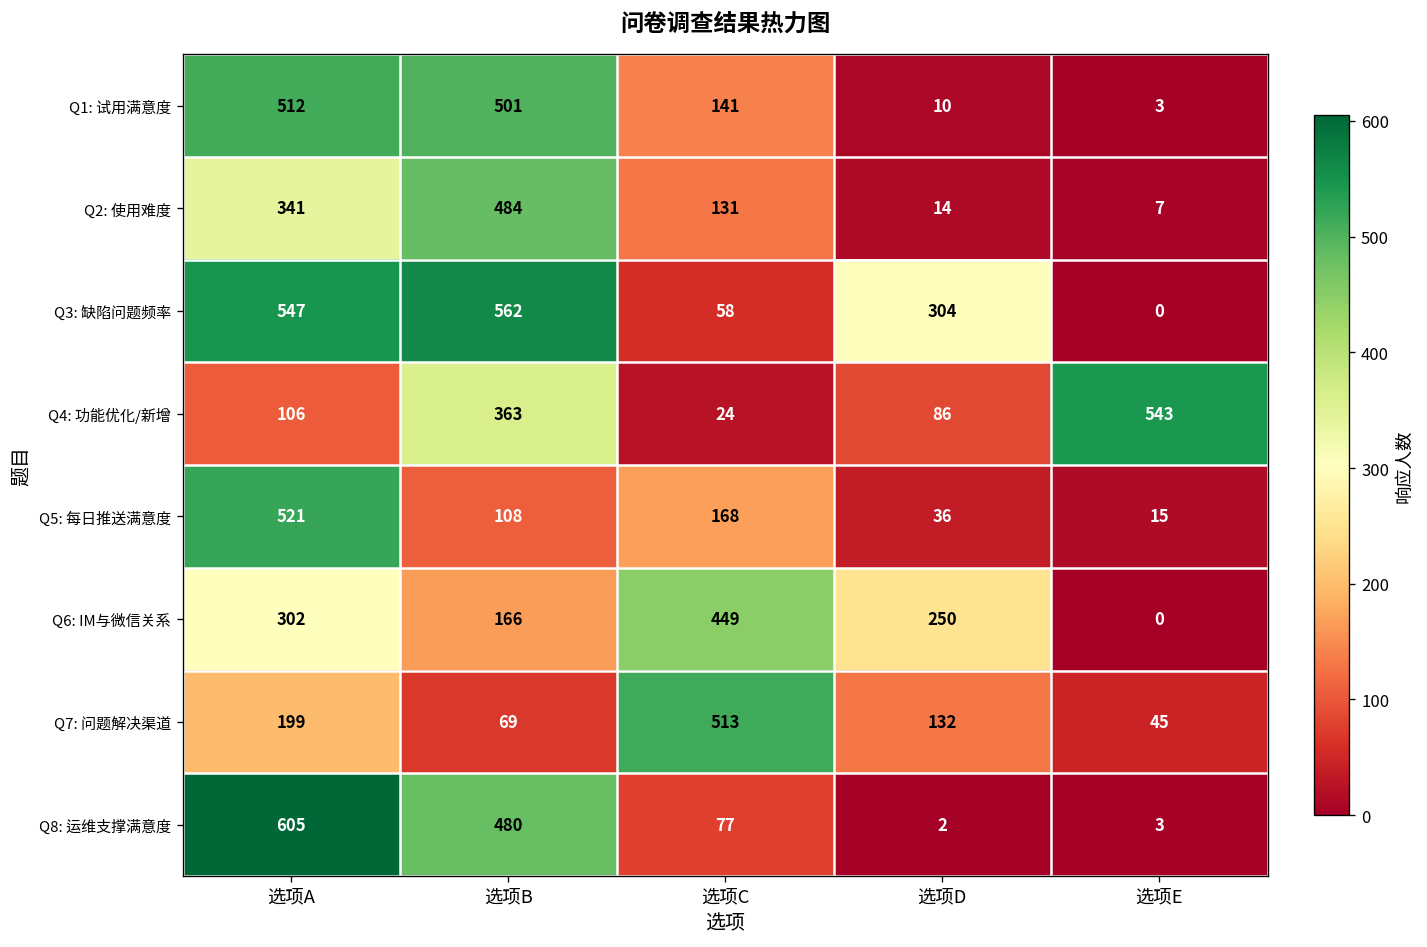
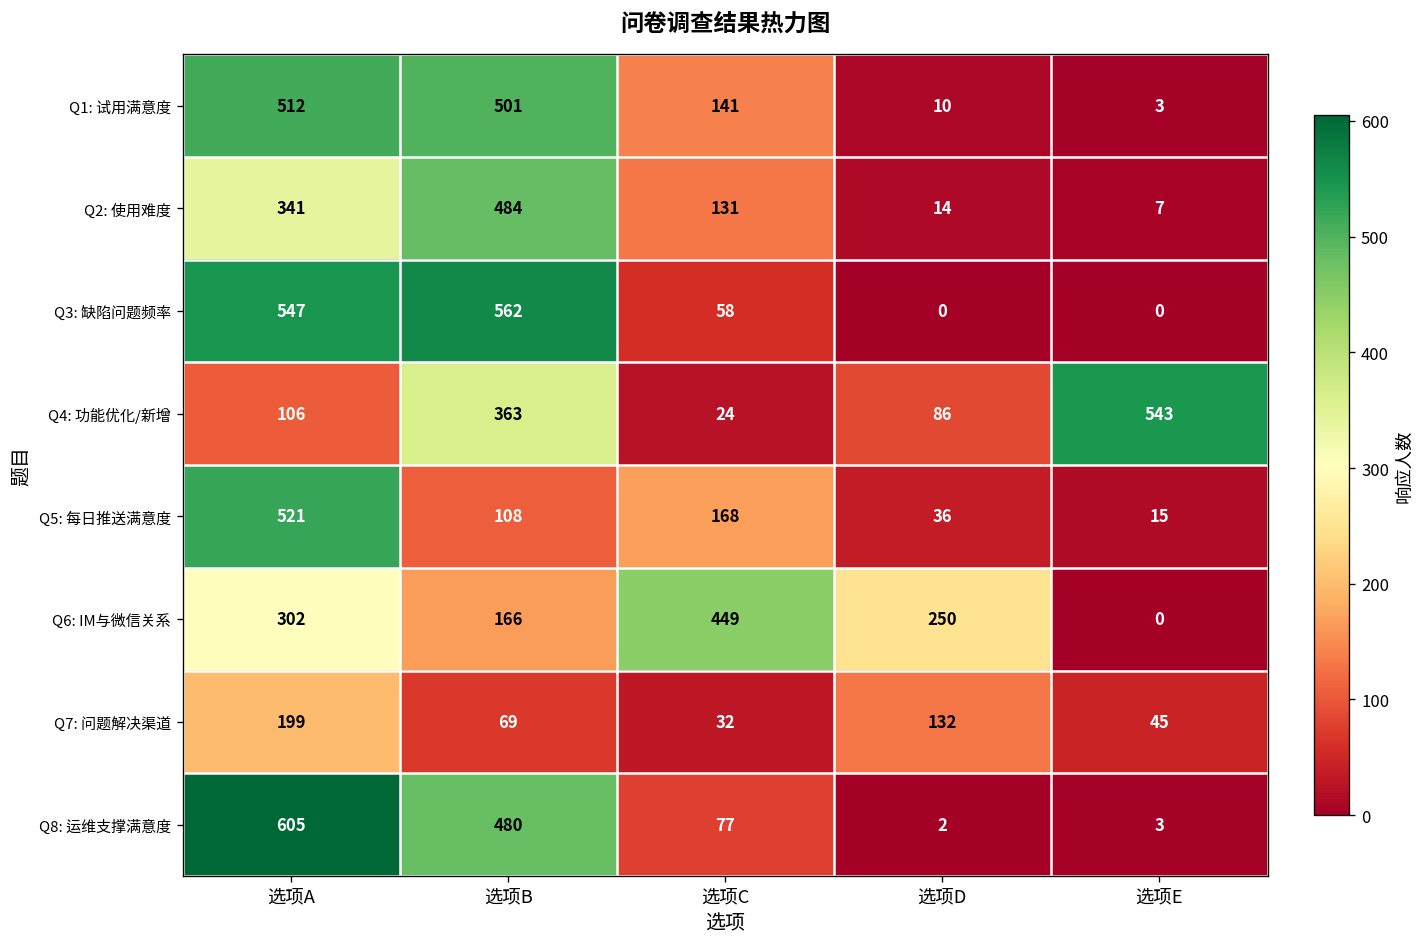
Q3: 缺陷问题频率, 选项D: 304 -> 0
Q7: 问题解决渠道, 选项C: 513 -> 32
